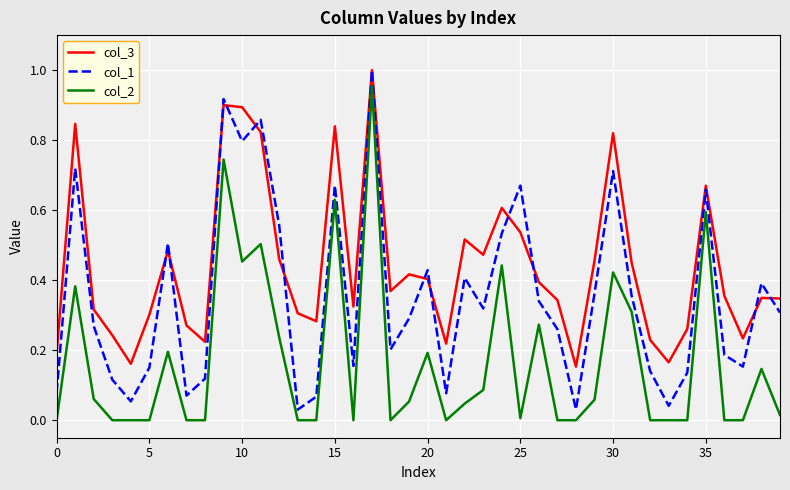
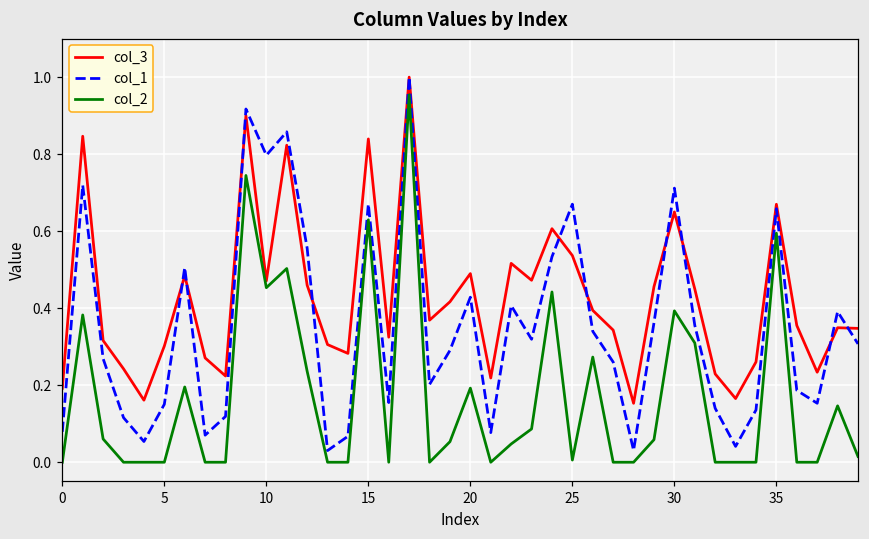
col_3, 10: 0.89 -> 0.47
col_3, 20: 0.40 -> 0.49
col_3, 30: 0.82 -> 0.65
col_2, 30: 0.42 -> 0.39
